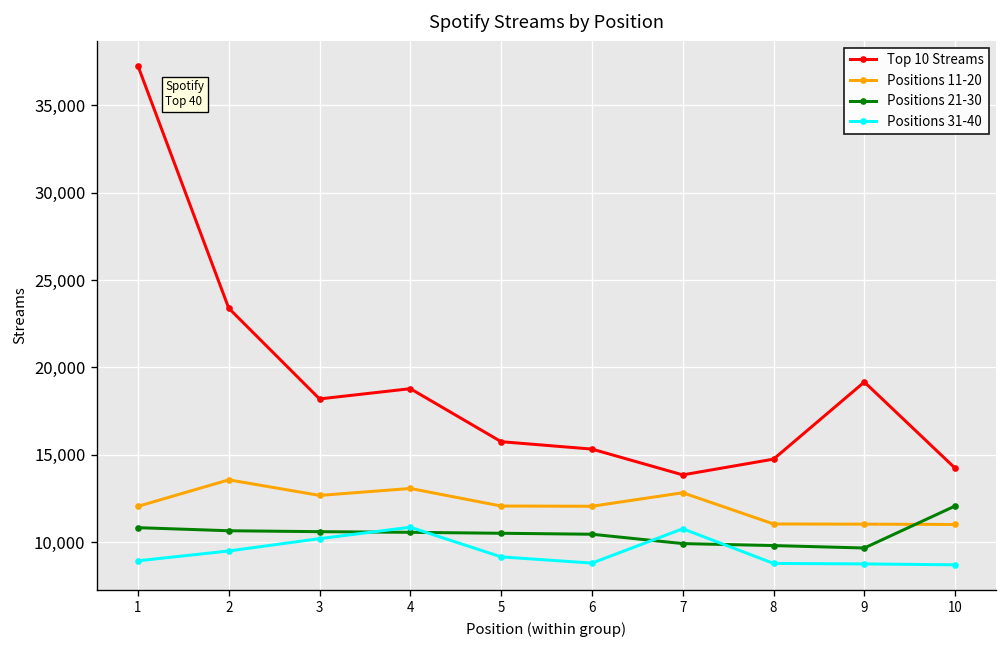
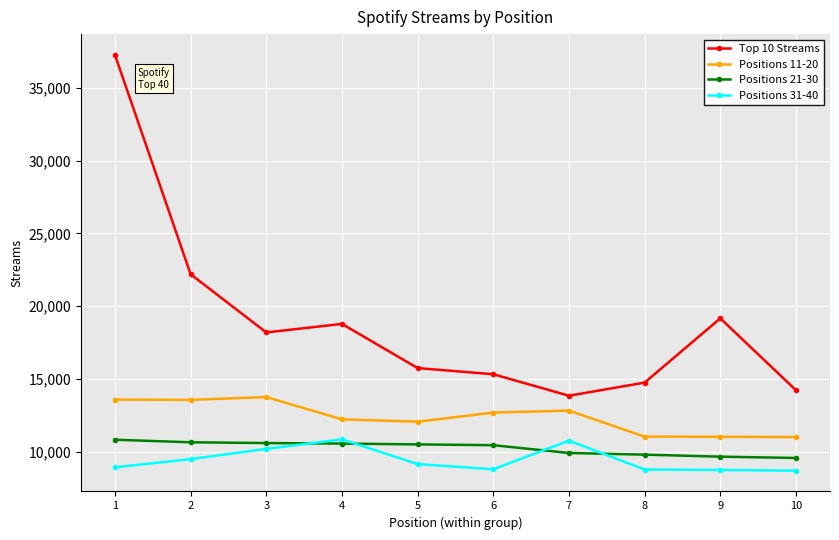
Positions 11-20, 1: 12,000 -> 13,600
Top 10 Streams, 2: 23,400 -> 22,200
Positions 11-20, 3: 12,700 -> 13,800
Positions 11-20, 4: 13,100 -> 12,200
Positions 11-20, 6: 12,100 -> 12,700
Positions 21-30, 10: 12,100 -> 9,600
